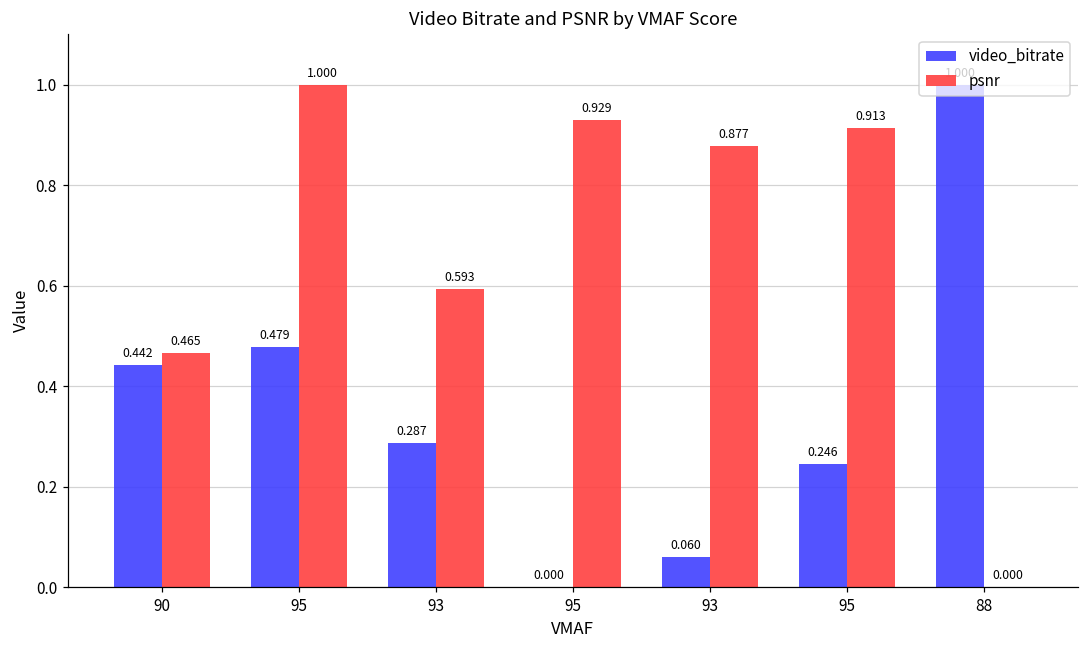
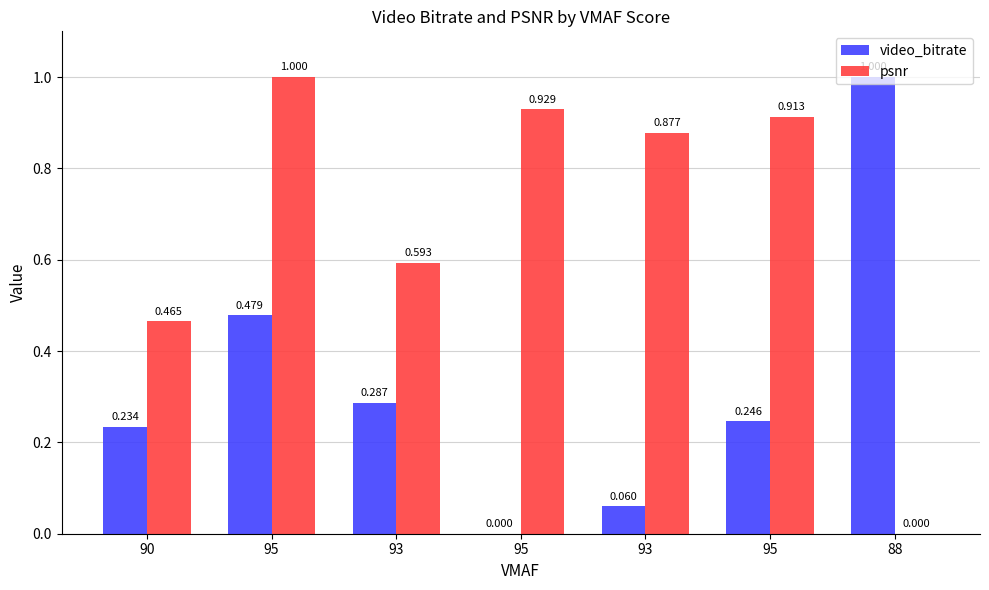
video_bitrate, 90: 0.442 -> 0.234
